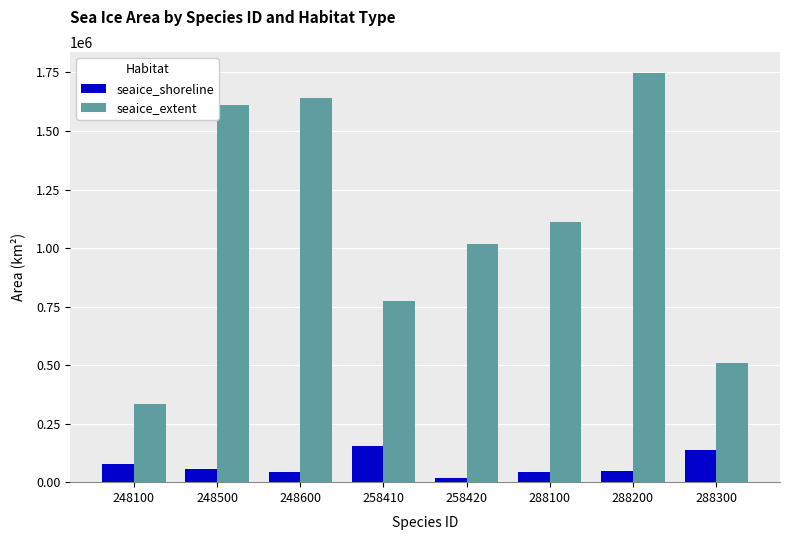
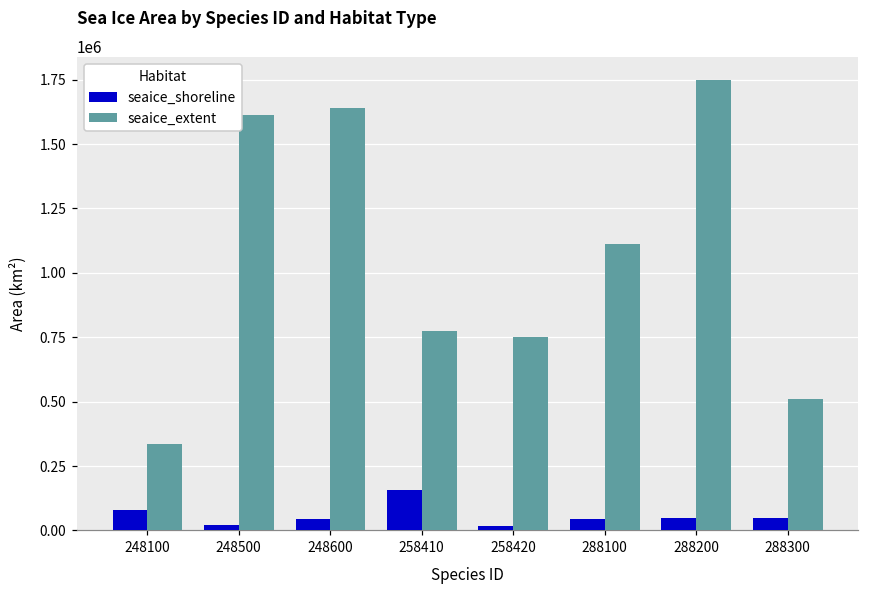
seaice_shoreline, 248500: 60000 -> 20000
seaice_extent, 258420: 1020000 -> 750000
seaice_shoreline, 288300: 140000 -> 50000
